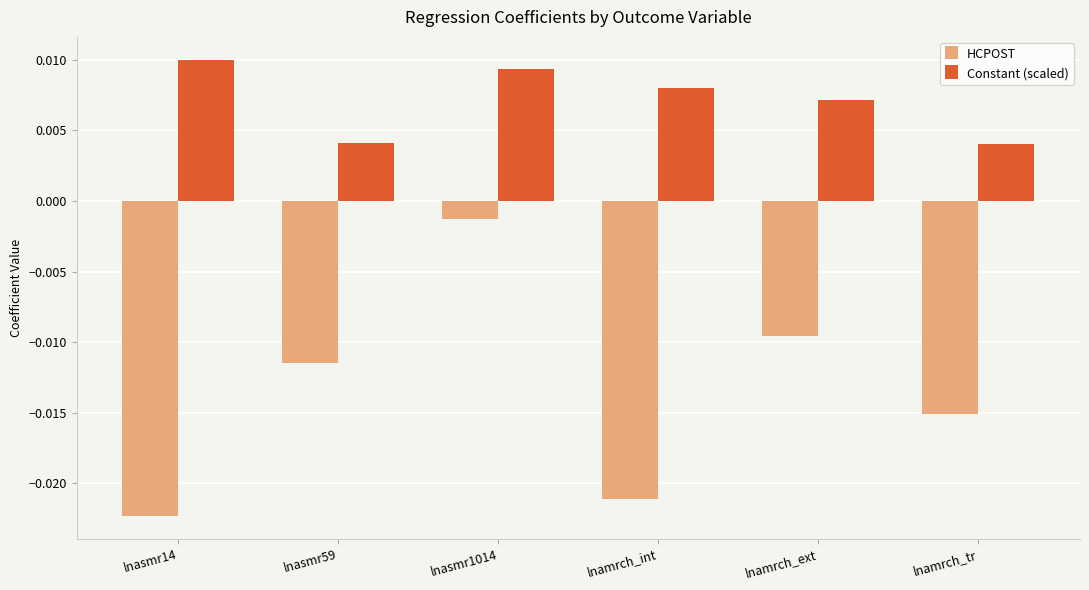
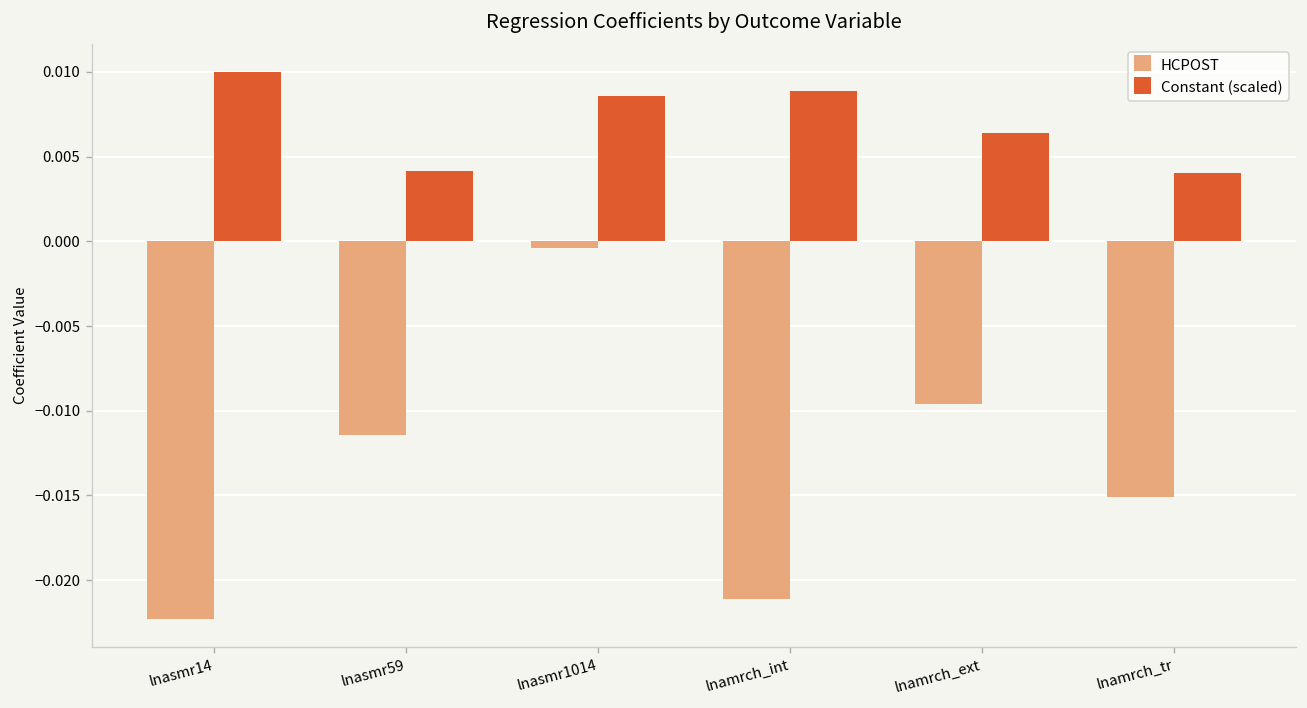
HCPOST, lnasmr1014: -0.0013 -> -0.0004
Constant (scaled), lnasmr1014: 0.0094 -> 0.0086
Constant (scaled), lnamrch_int: 0.0080 -> 0.0089
Constant (scaled), lnamrch_ext: 0.0072 -> 0.0064
